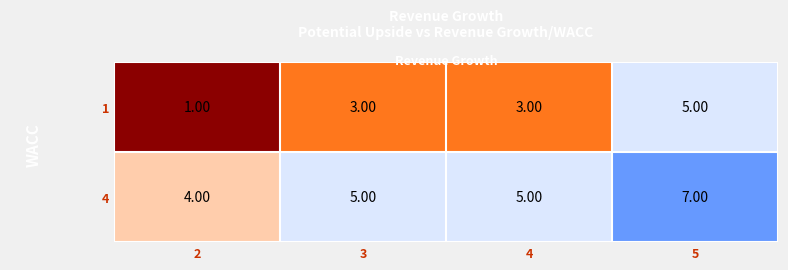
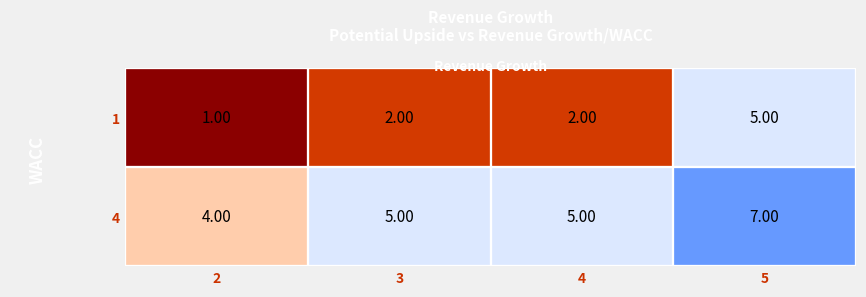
1, 3: 3.00 -> 2.00
1, 4: 3.00 -> 2.00
